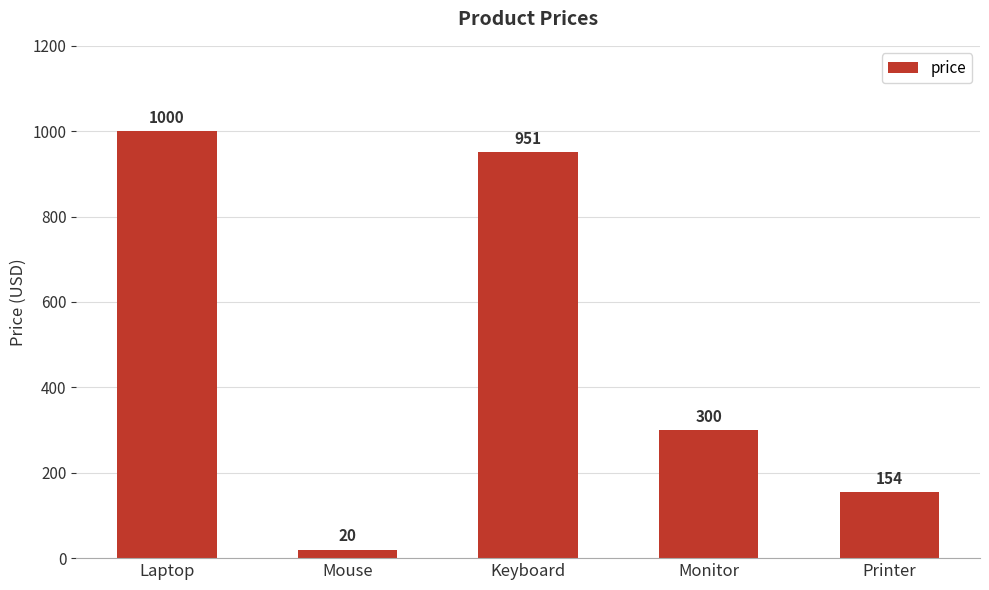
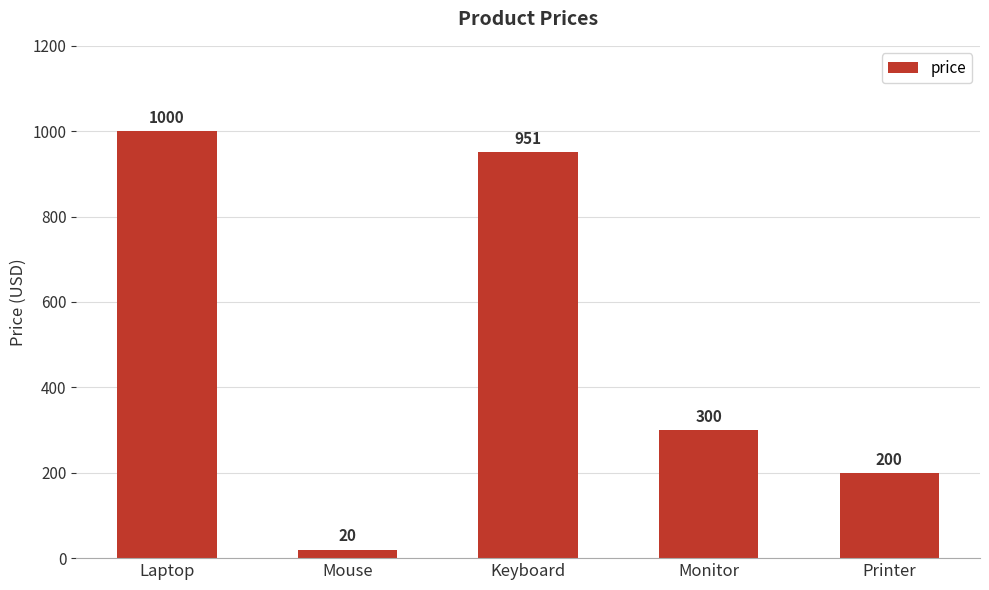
Printer: 154 -> 200
